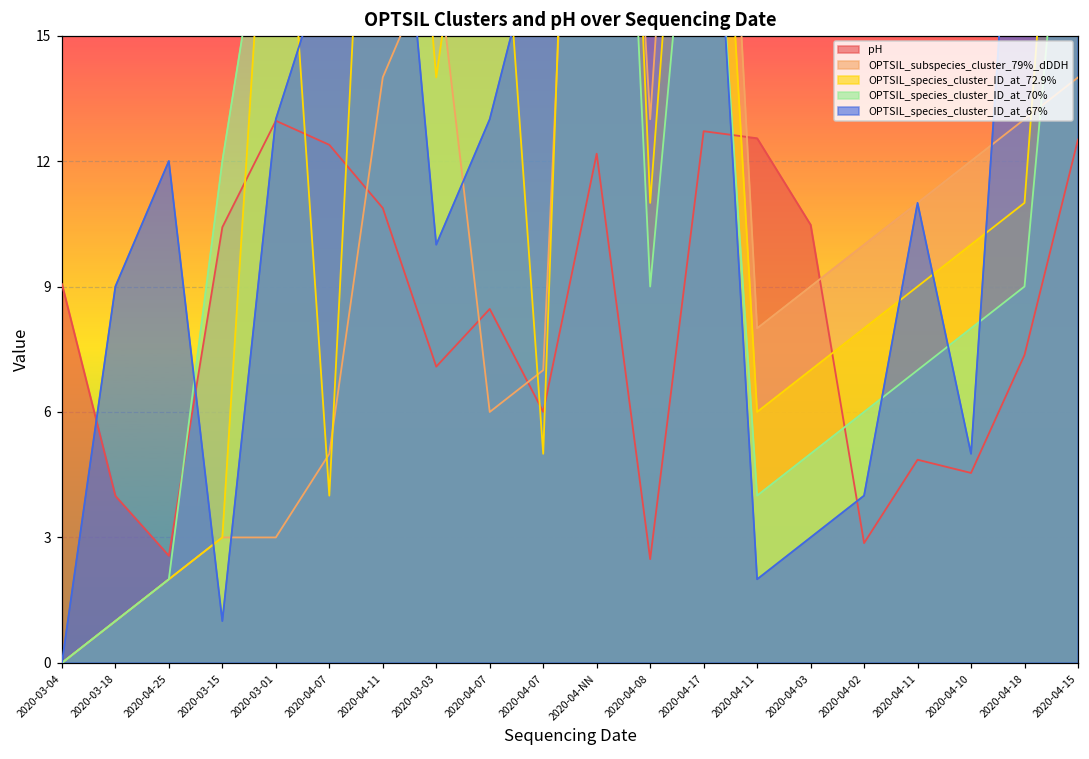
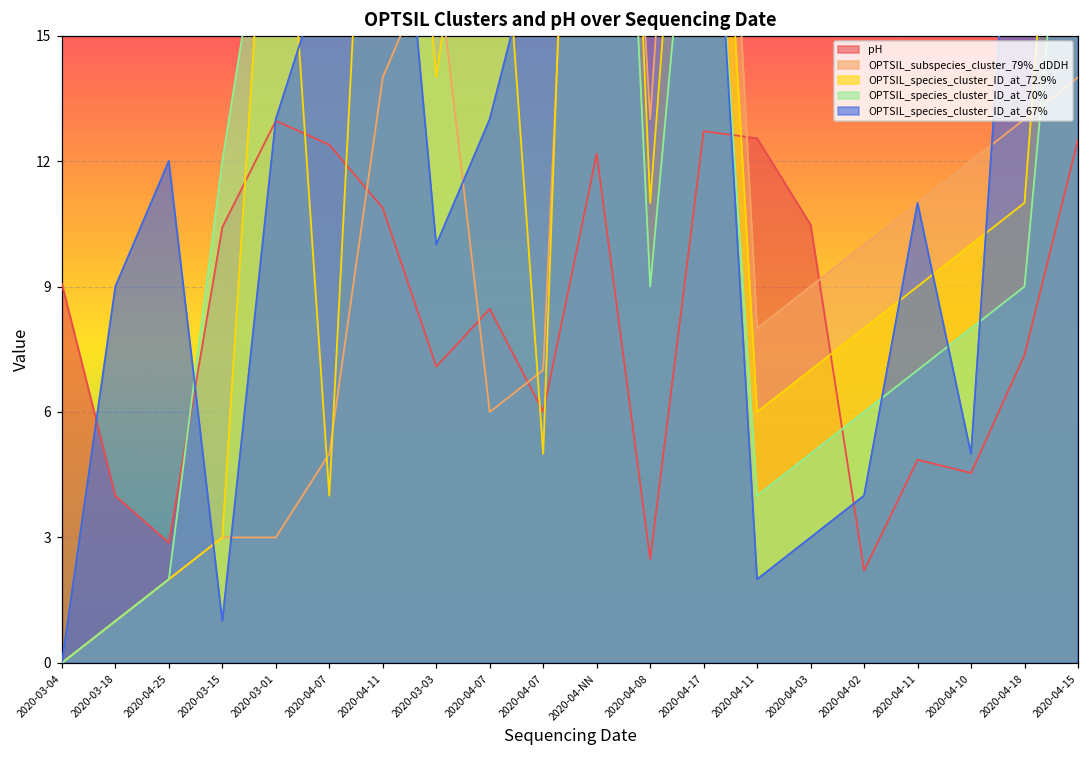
pH, 2020-04-25: 2.6 -> 2.9
pH, 2020-04-02: 2.9 -> 2.2
